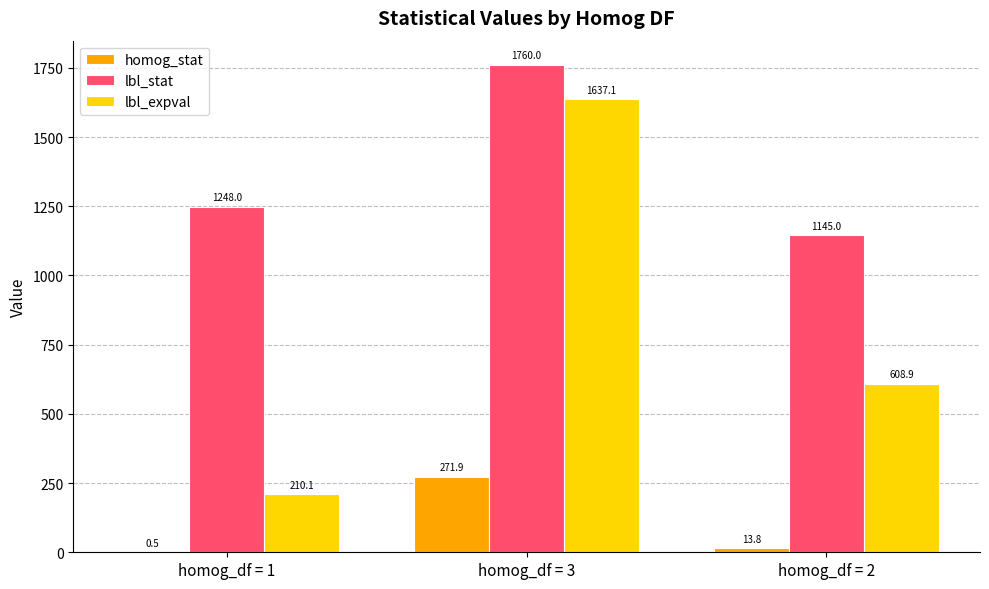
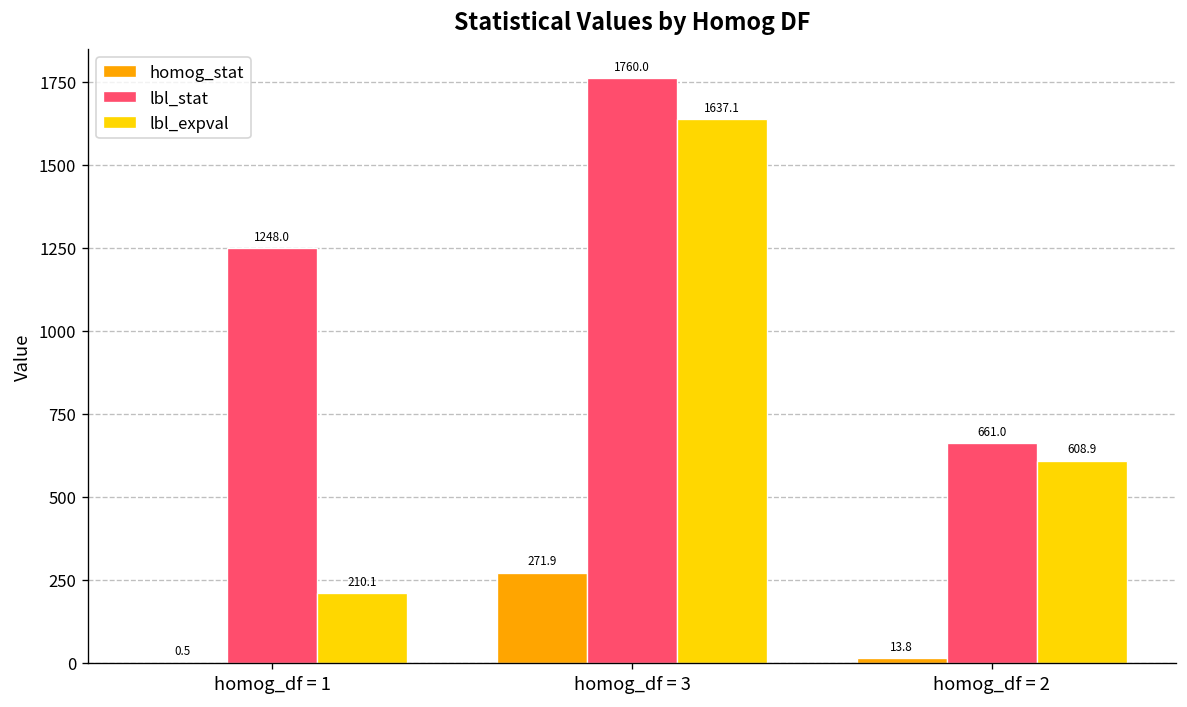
lbl_stat, homog_df = 2: 1145.0 -> 661.0
